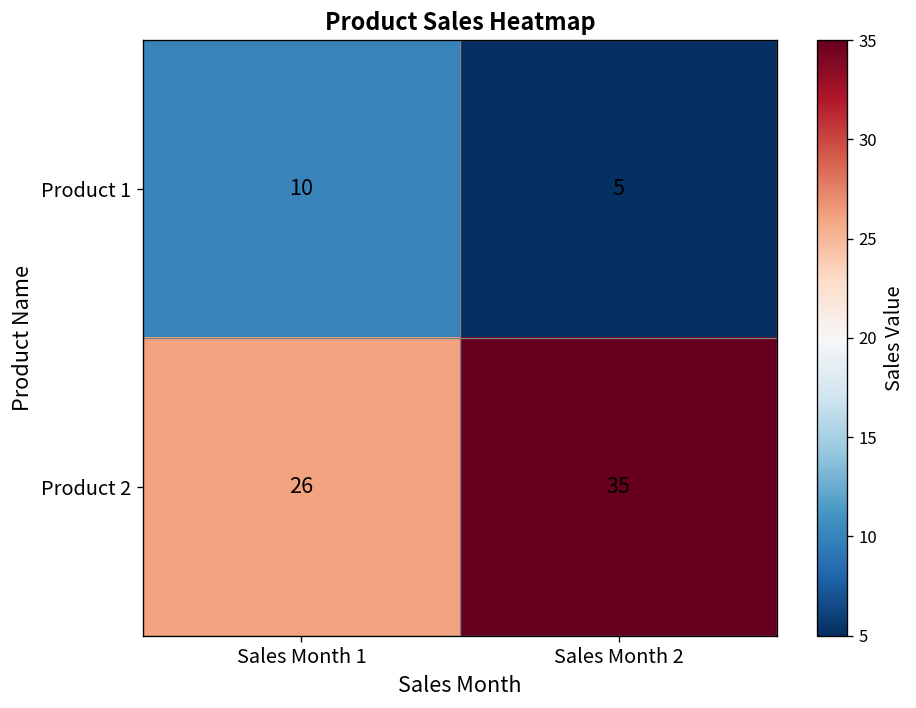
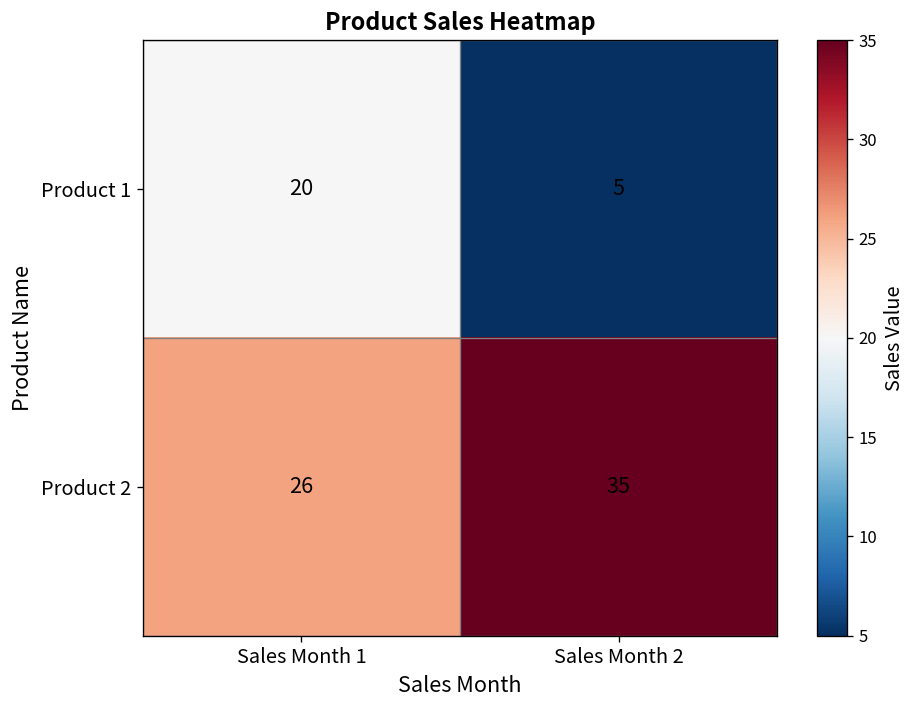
Product 1, Sales Month 1: 10 -> 20
